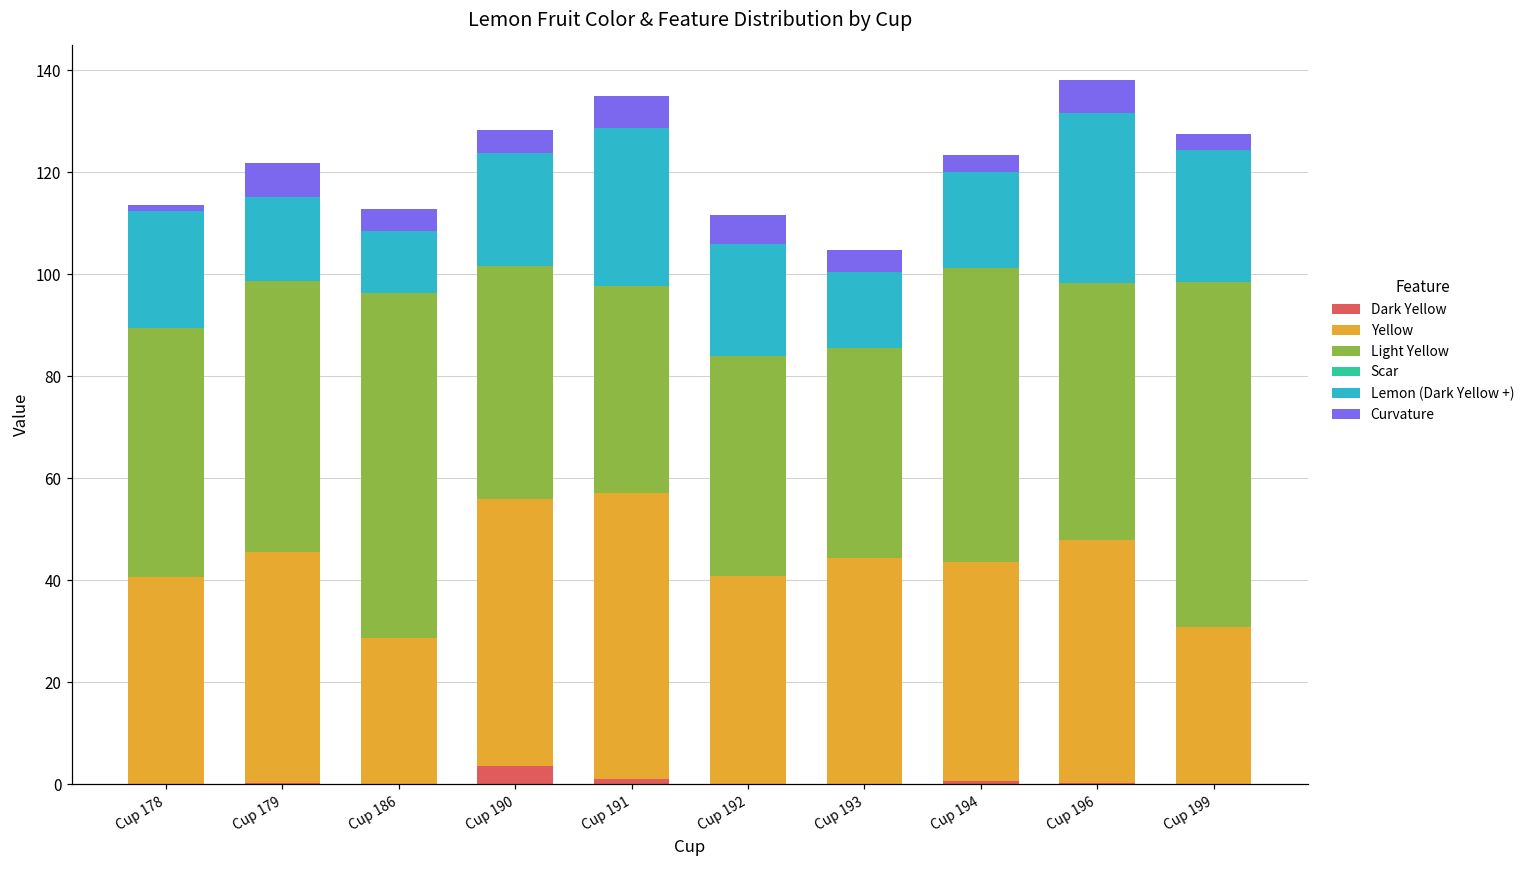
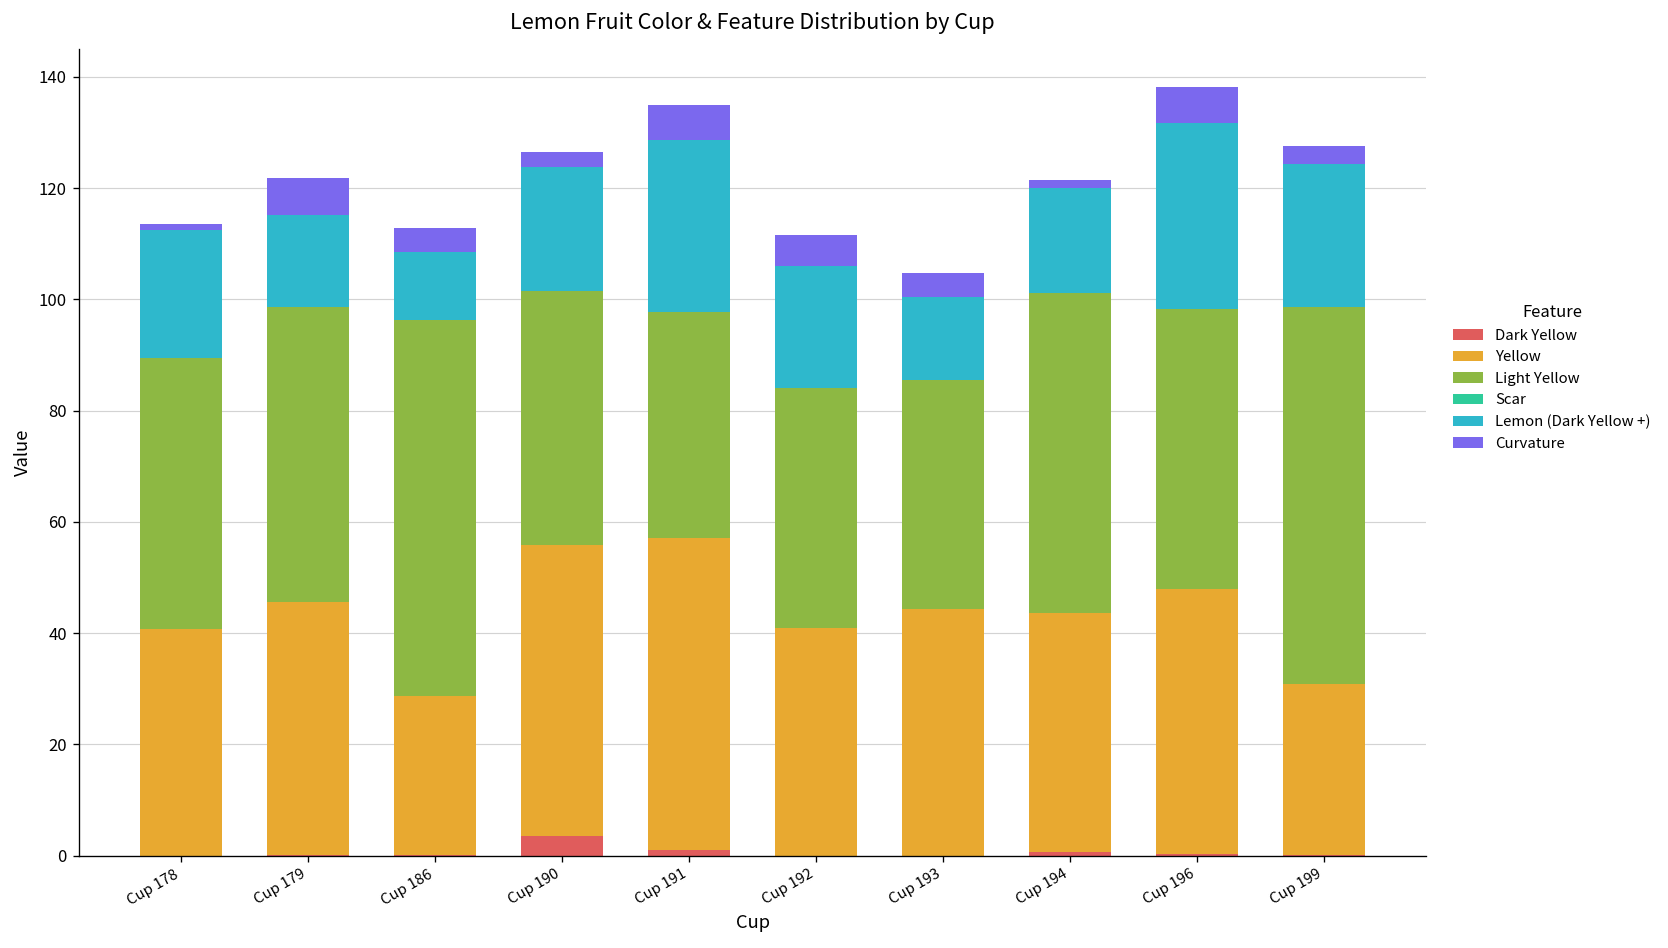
Curvature, Cup 190: 4 -> 3
Curvature, Cup 194: 3 -> 1
